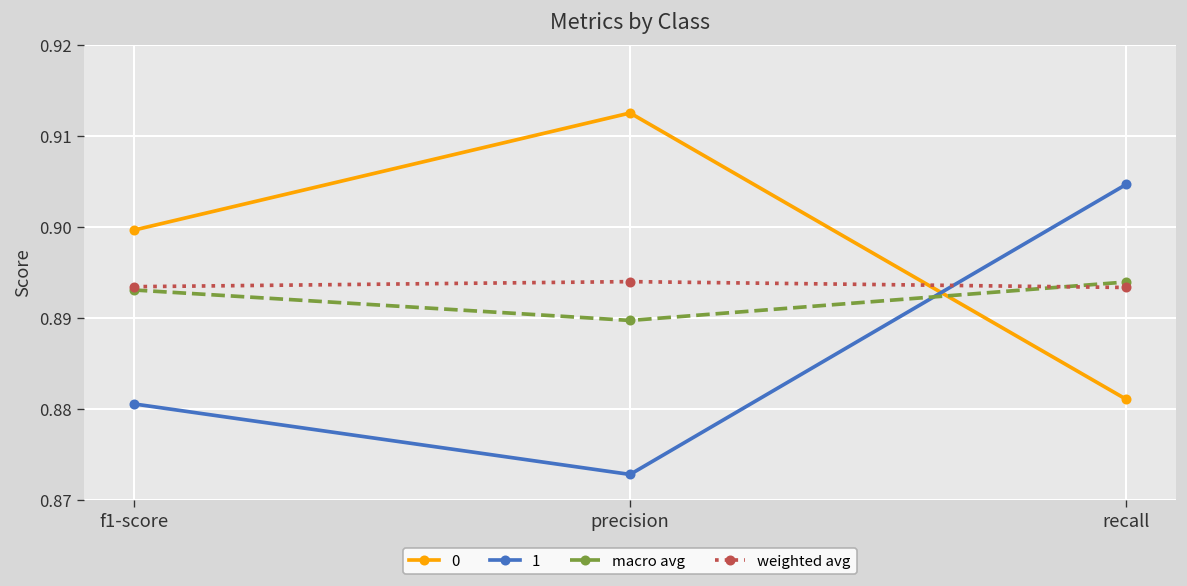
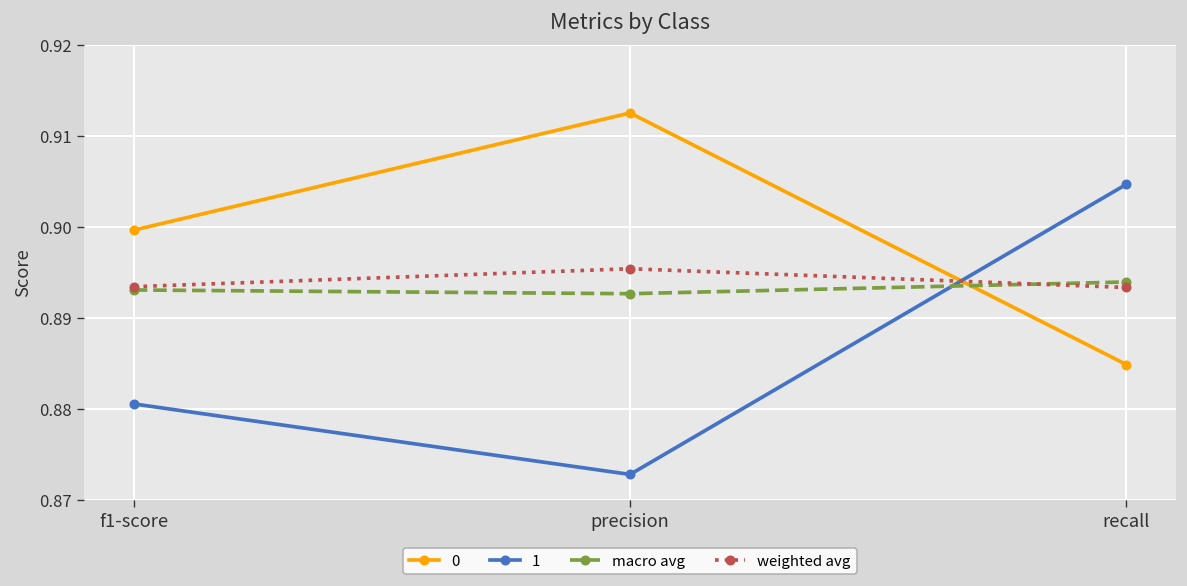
macro avg, precision: 0.890 -> 0.893
weighted avg, precision: 0.894 -> 0.895
0, recall: 0.881 -> 0.885
